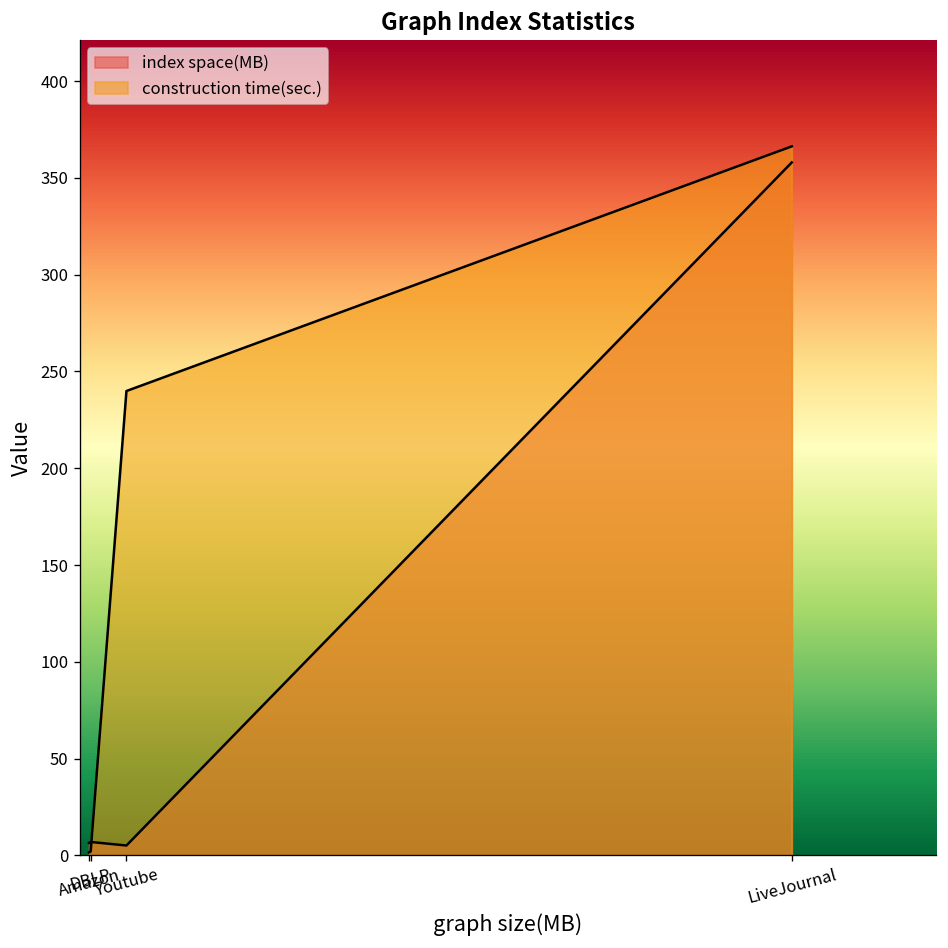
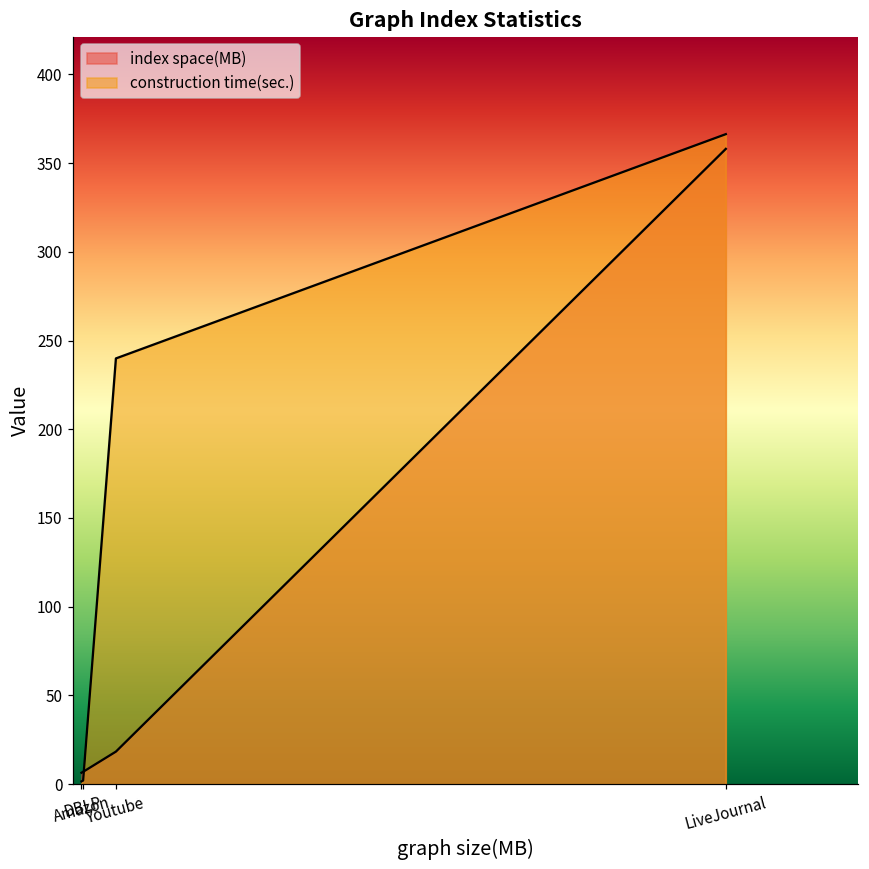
index space(MB), Youtube: 5 -> 18
